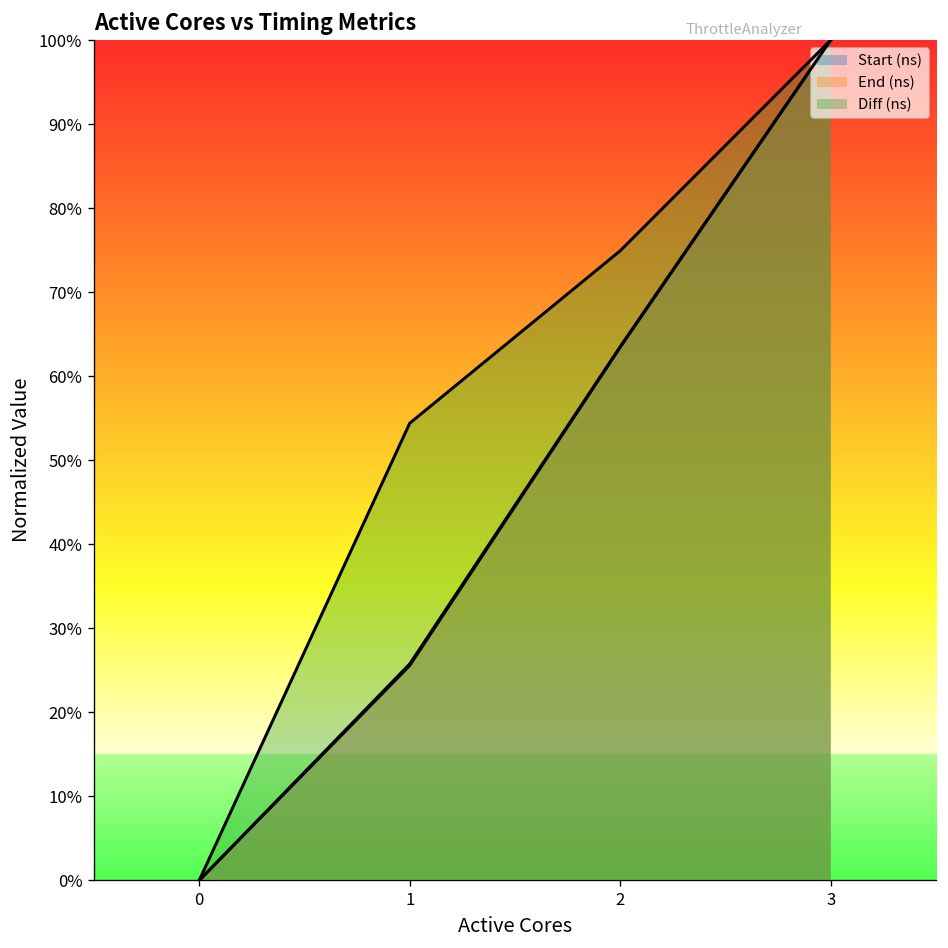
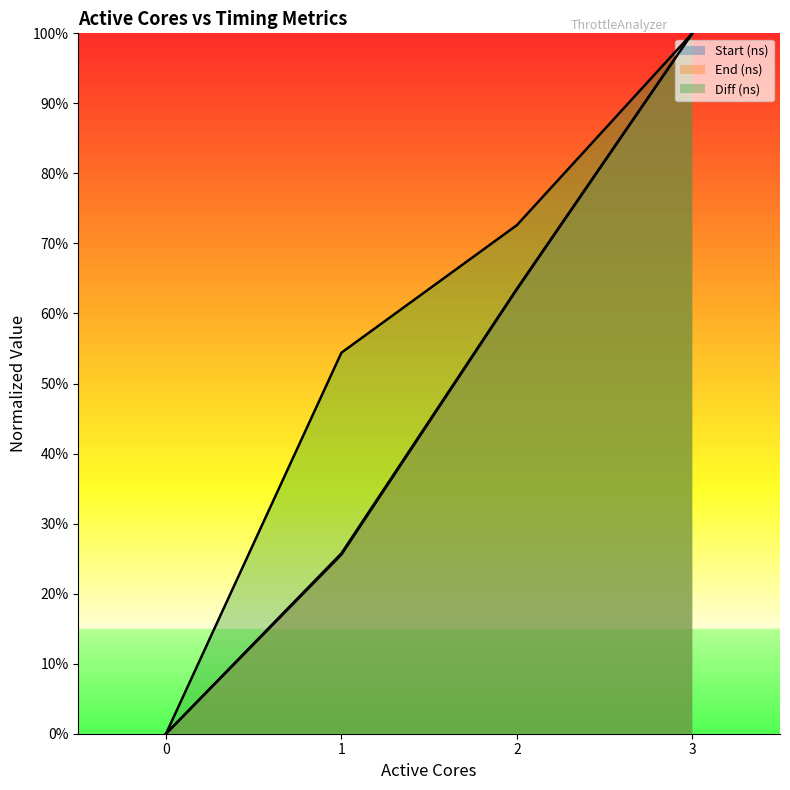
Diff (ns), 2: 75% -> 73%
